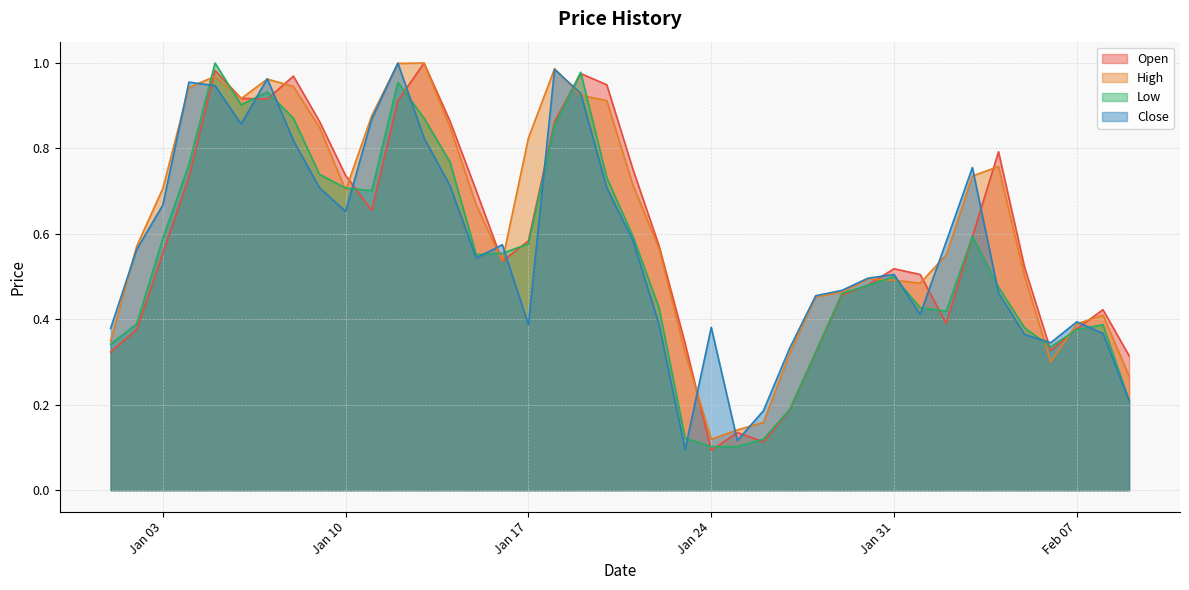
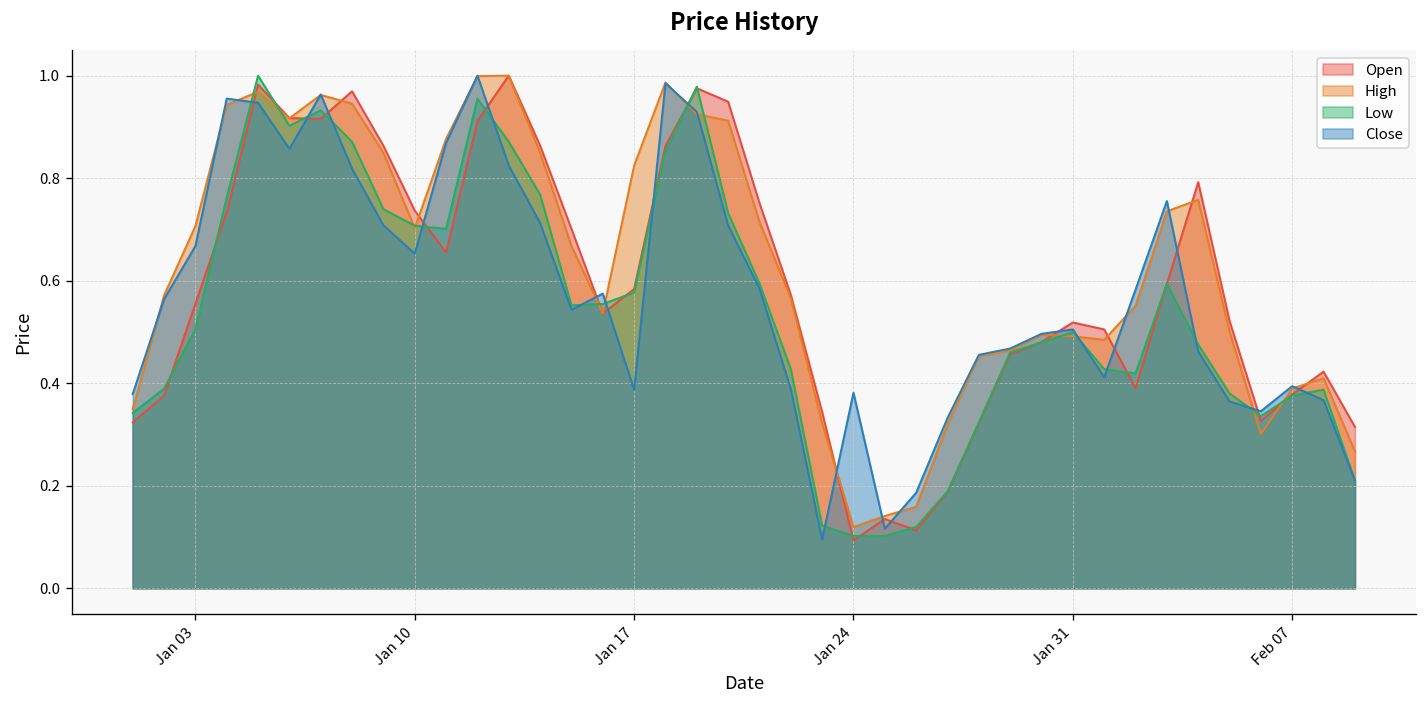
Low, Jan 03: 0.59 -> 0.51
